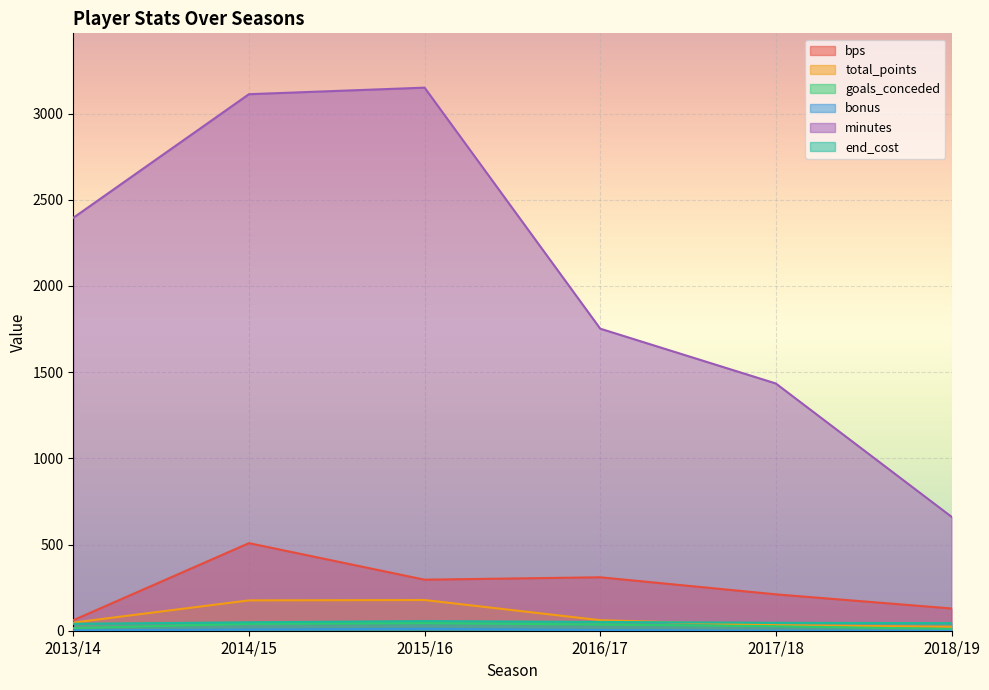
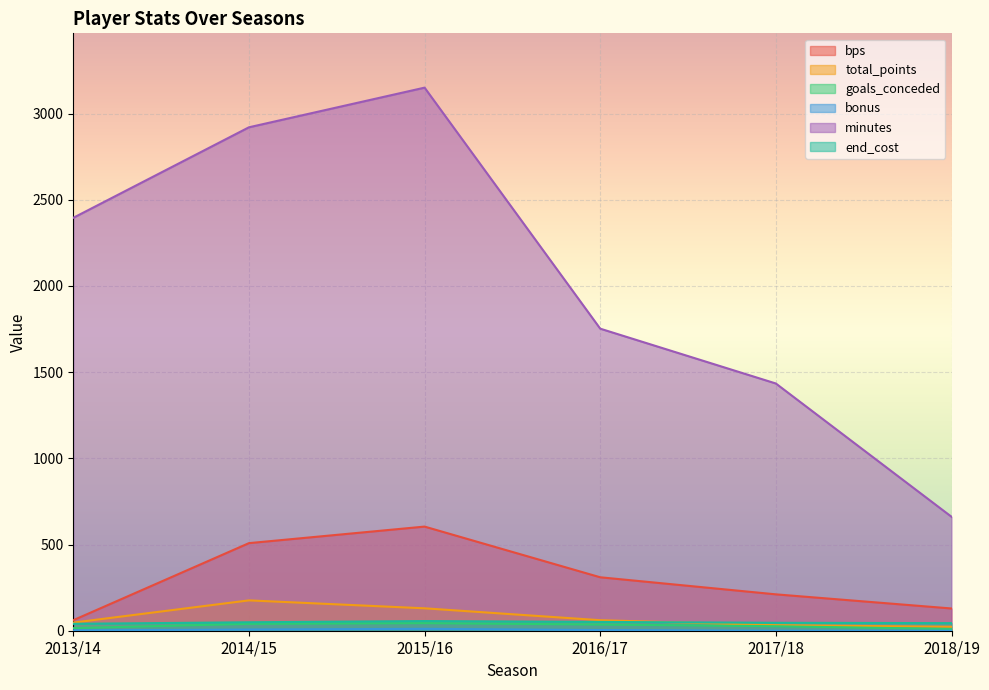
minutes, 2014/15: 3110 -> 2920
bps, 2015/16: 300 -> 600
total_points, 2015/16: 180 -> 130
